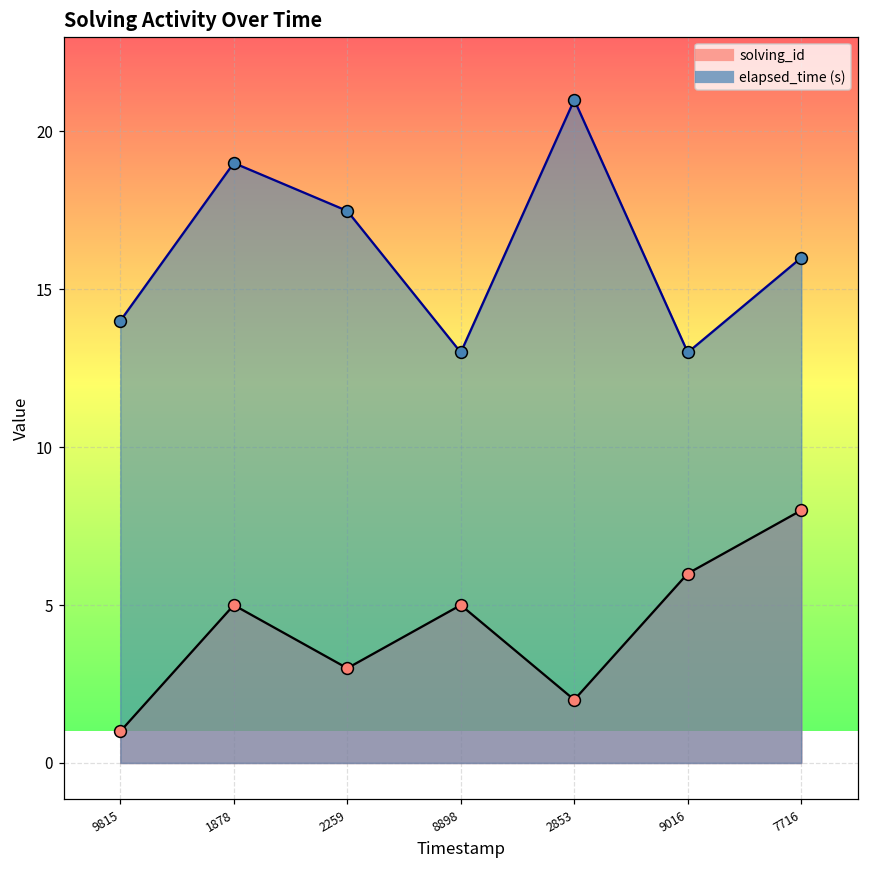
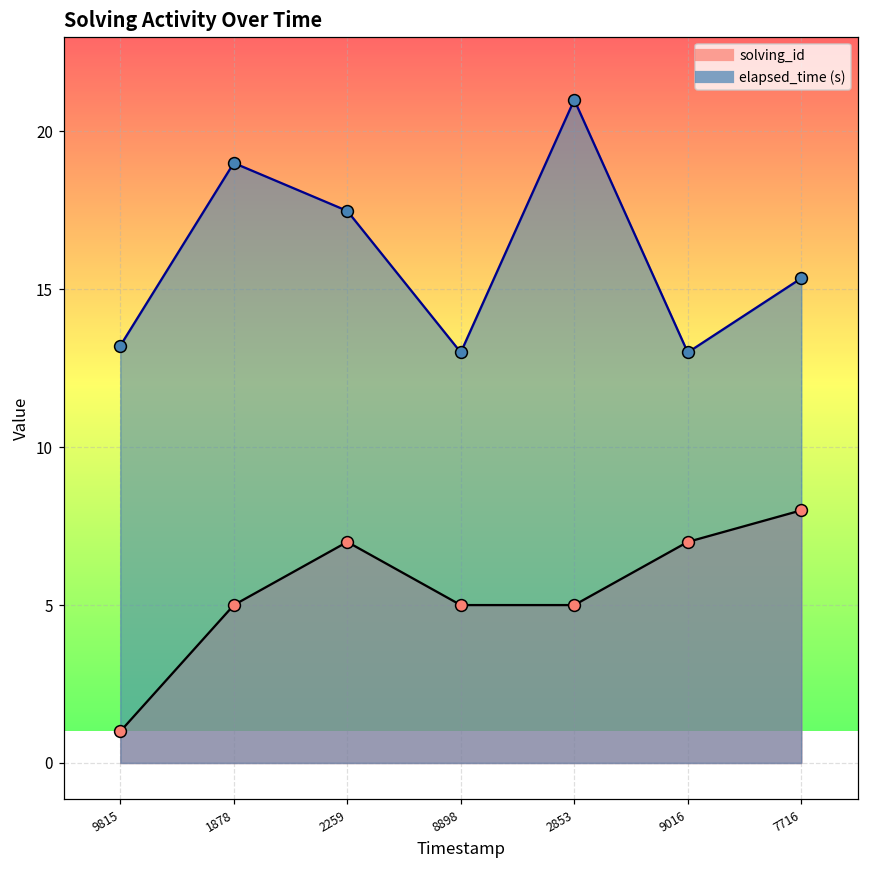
elapsed_time (s), 9815: 14.0 -> 13.2
solving_id, 2259: 3 -> 7
solving_id, 2853: 2 -> 5
solving_id, 9016: 6 -> 7
elapsed_time (s), 7716: 16.0 -> 15.3
